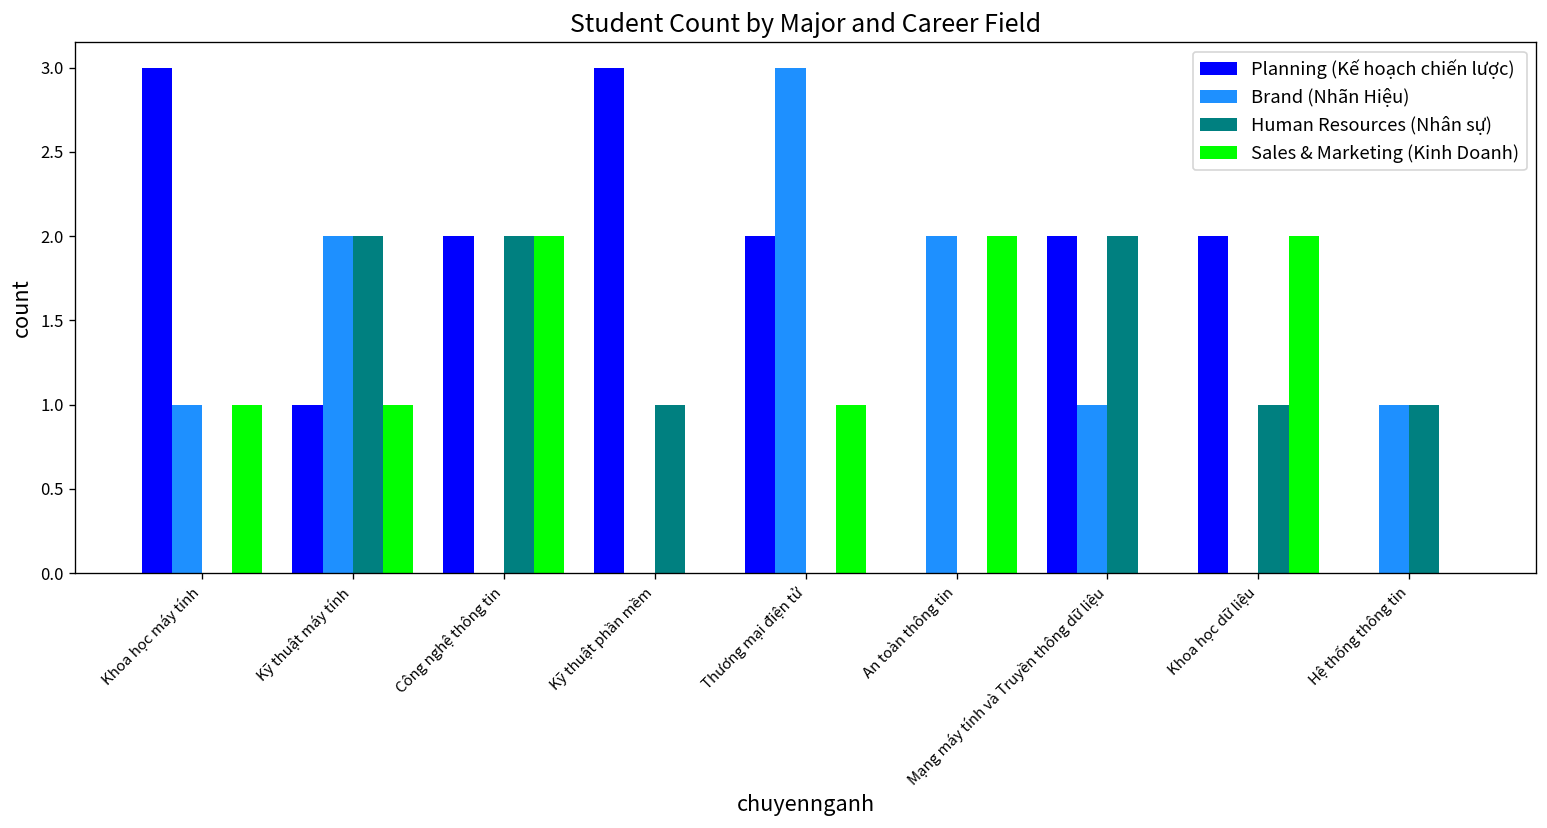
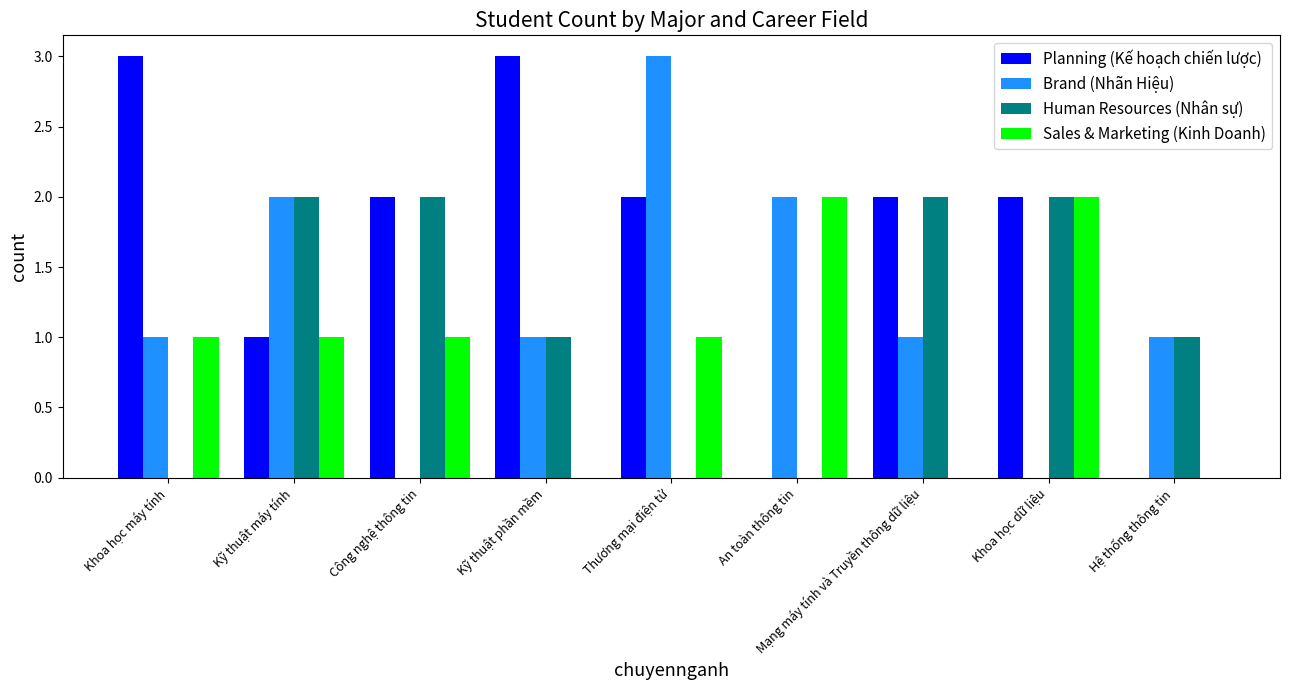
Sales & Marketing (Kinh Doanh), Công nghệ thông tin: 2 -> 1
Brand (Nhãn Hiệu), Kỹ thuật phần mềm: 0 -> 1
Human Resources (Nhân sự), Khoa học dữ liệu: 1 -> 2
